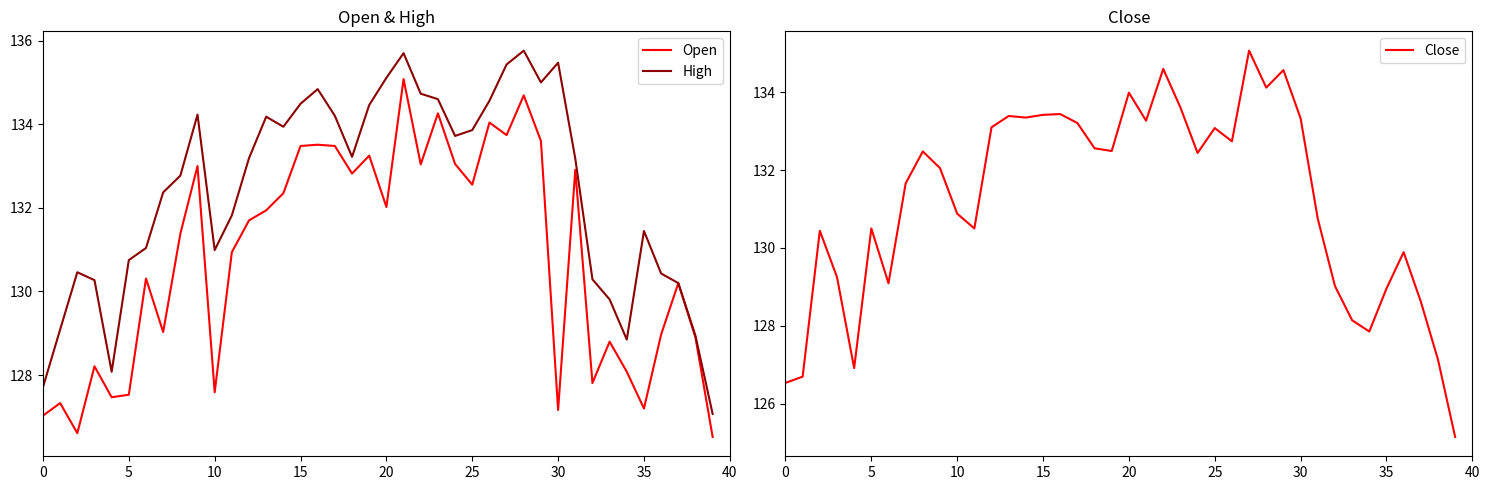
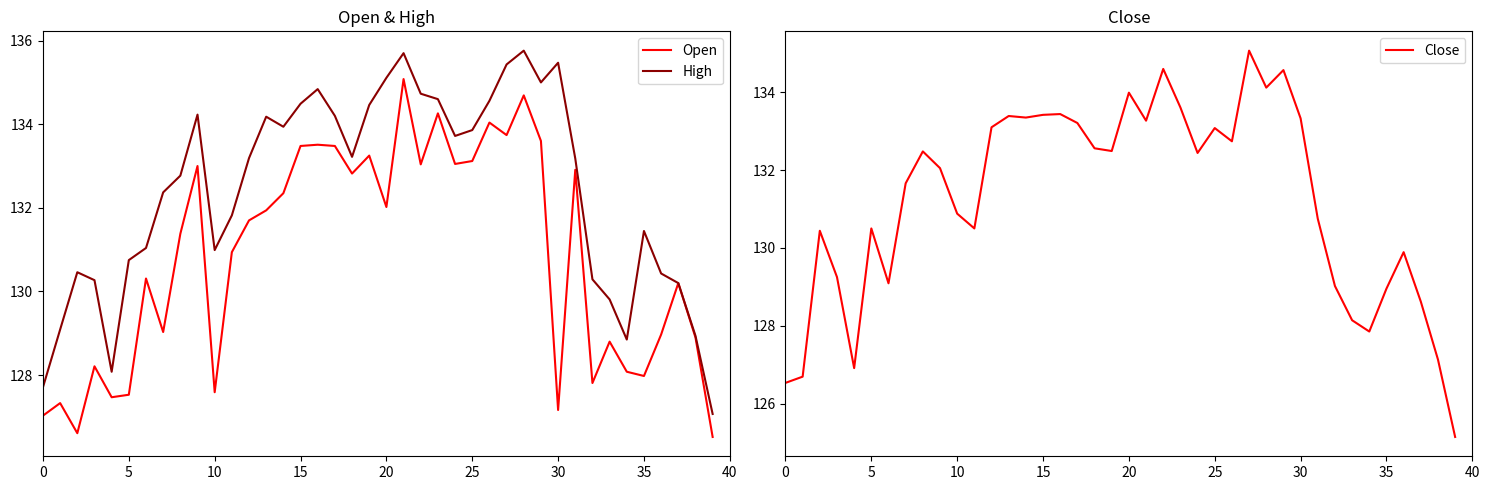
Open & High, Open, 25: 132.6 -> 133.1
Open & High, Open, 35: 127.2 -> 128.0
